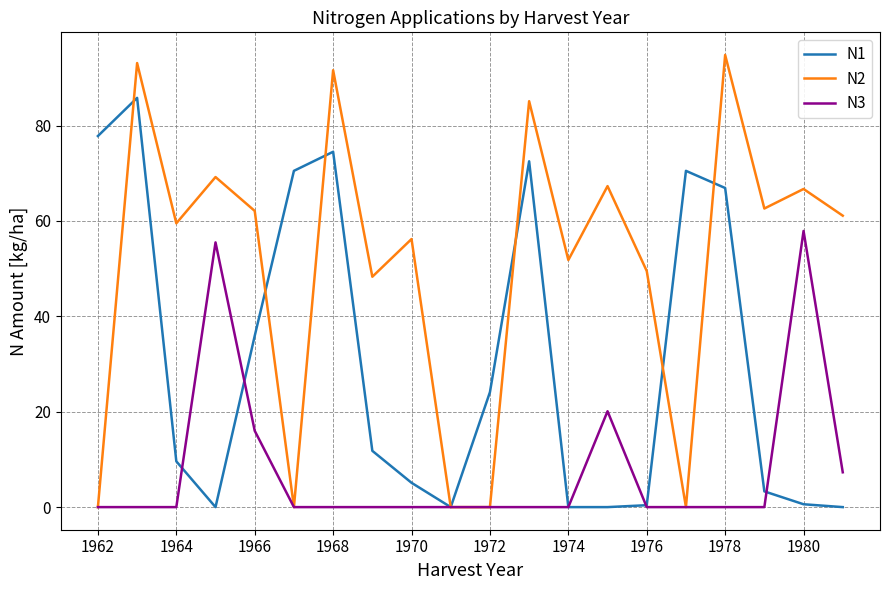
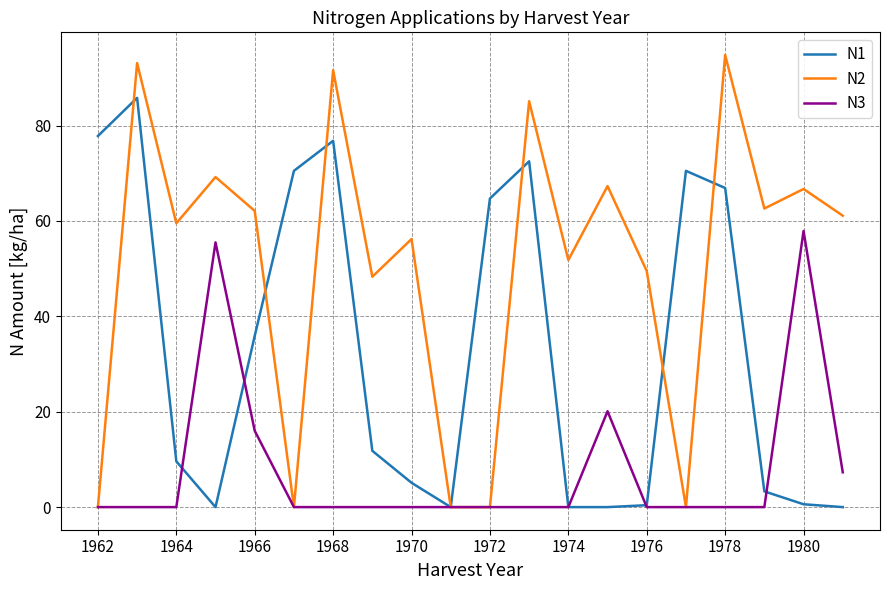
N1, 1968: 75 -> 77
N1, 1972: 24 -> 65
